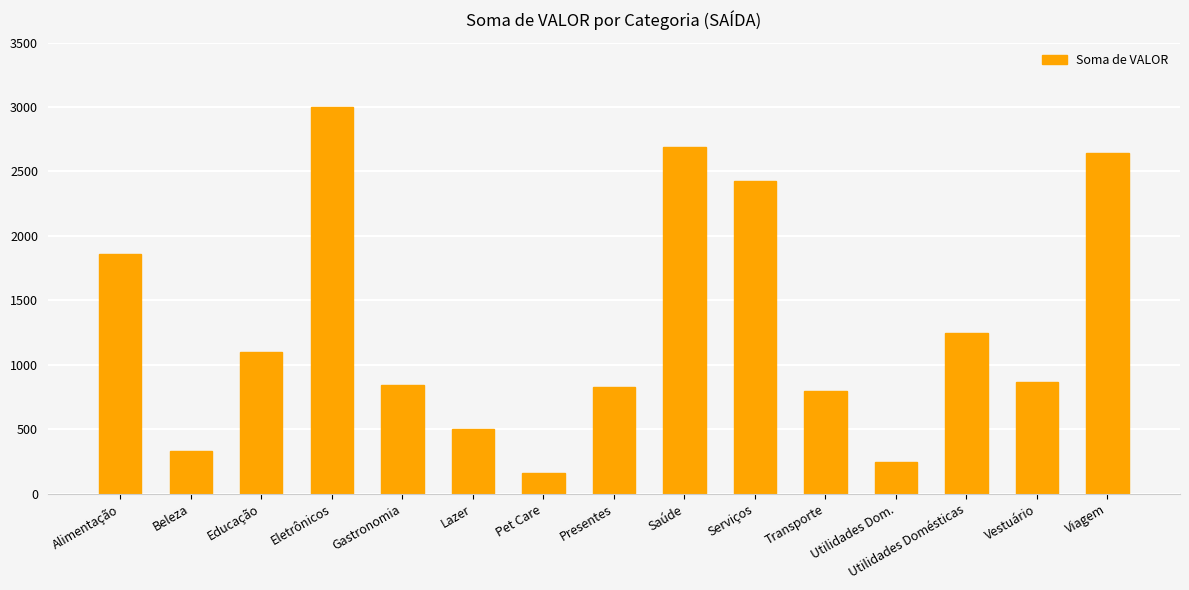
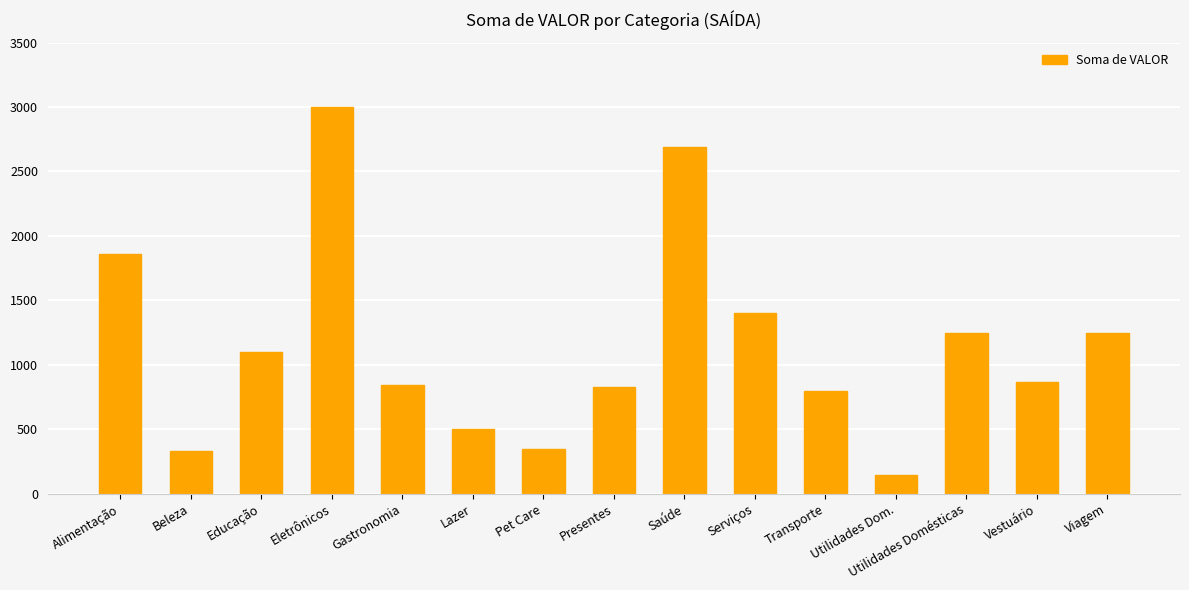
Pet Care: 160 -> 350
Serviços: 2430 -> 1400
Utilidades Dom.: 250 -> 140
Viagem: 2640 -> 1250
